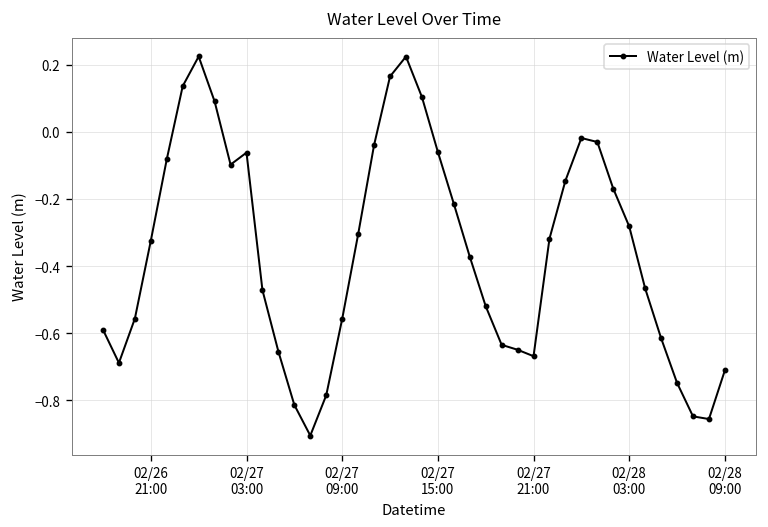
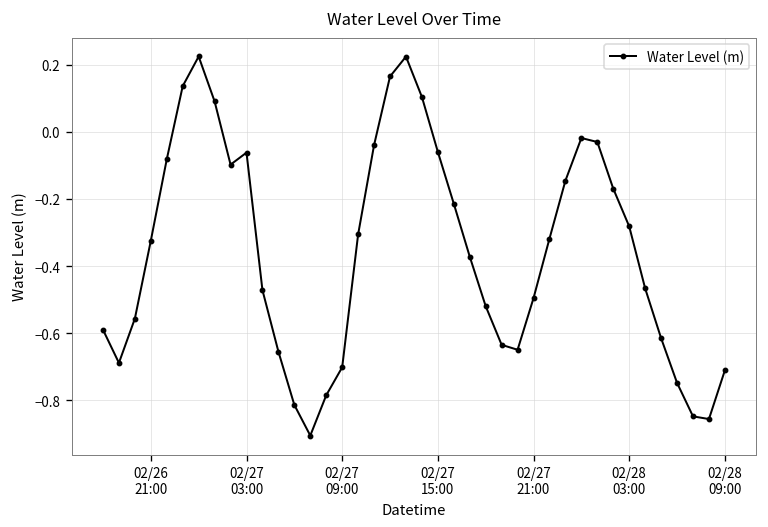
02/27 09:00: -0.56 -> -0.70
02/27 21:00: -0.67 -> -0.50
